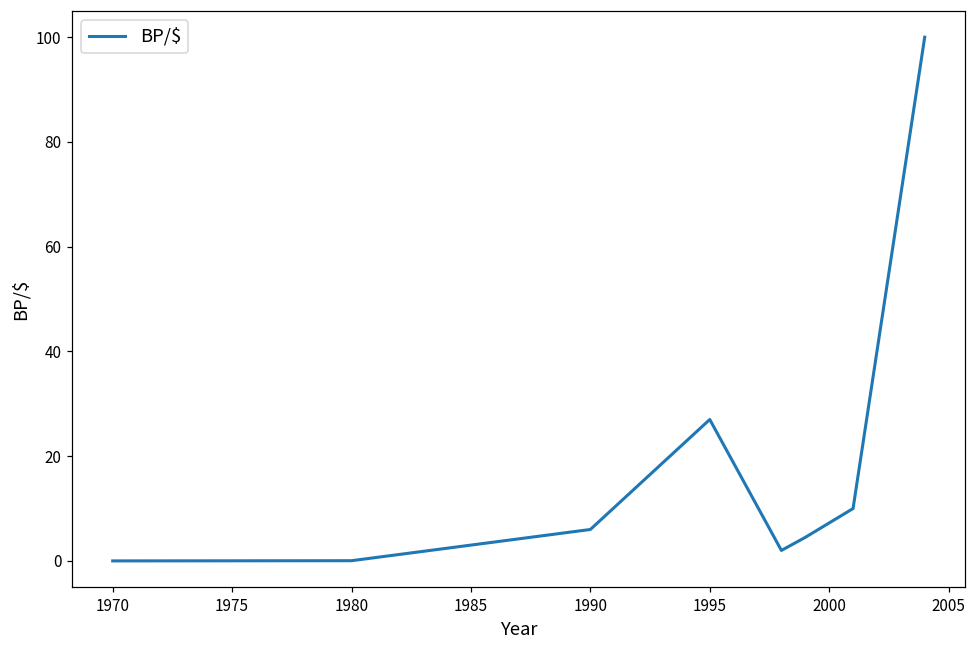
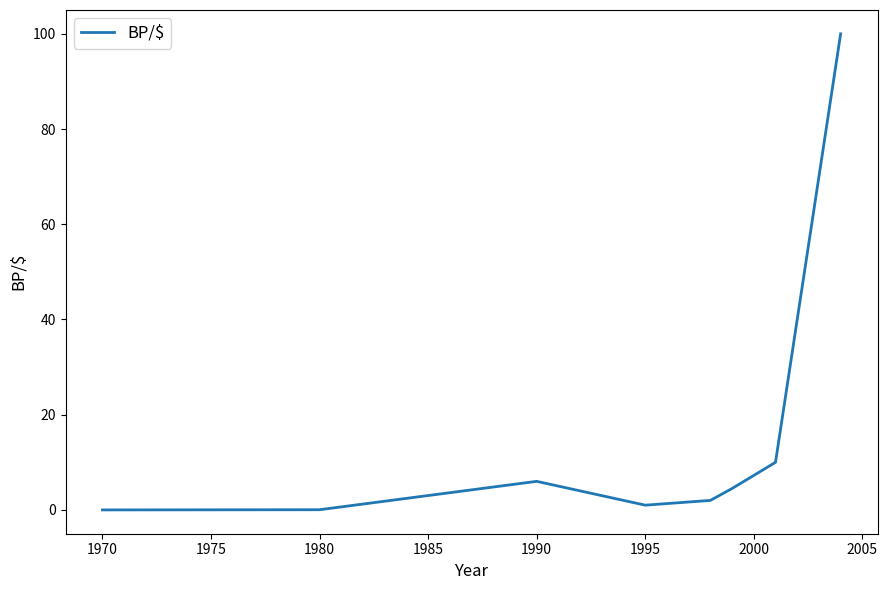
1995: 27 -> 1
